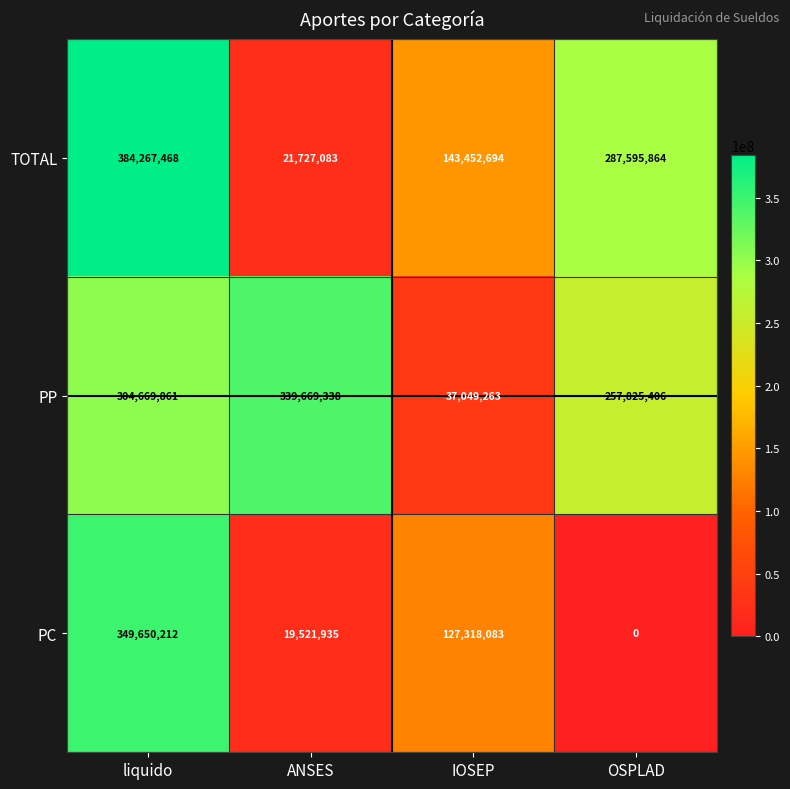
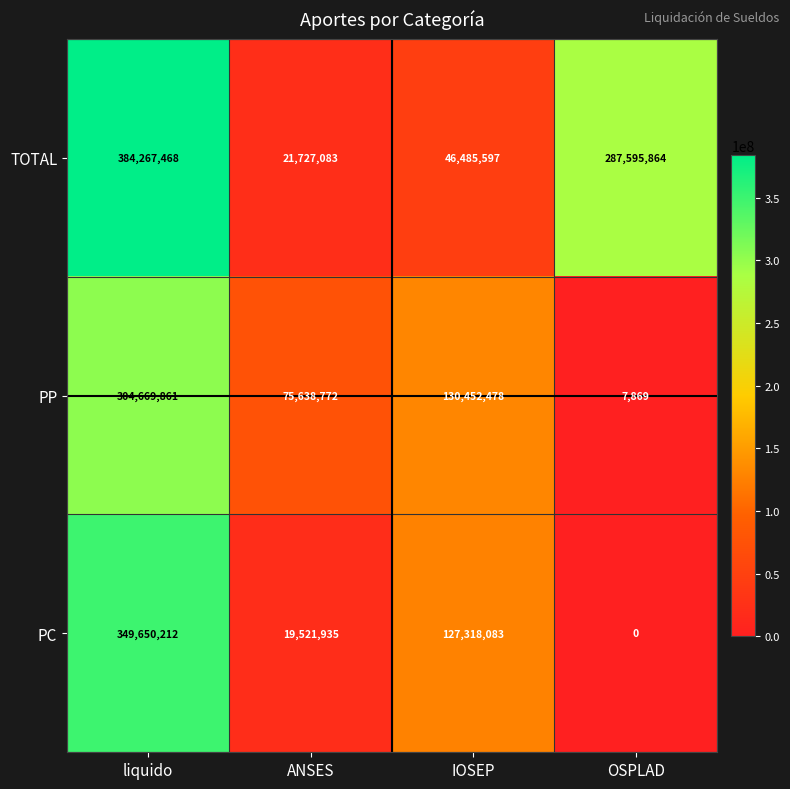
TOTAL, IOSEP: 143,452,694 -> 46,485,597
PP, ANSES: 339,669,338 -> 75,638,772
PP, IOSEP: 37,049,263 -> 130,452,478
PP, OSPLAD: 257,825,406 -> 7,869
